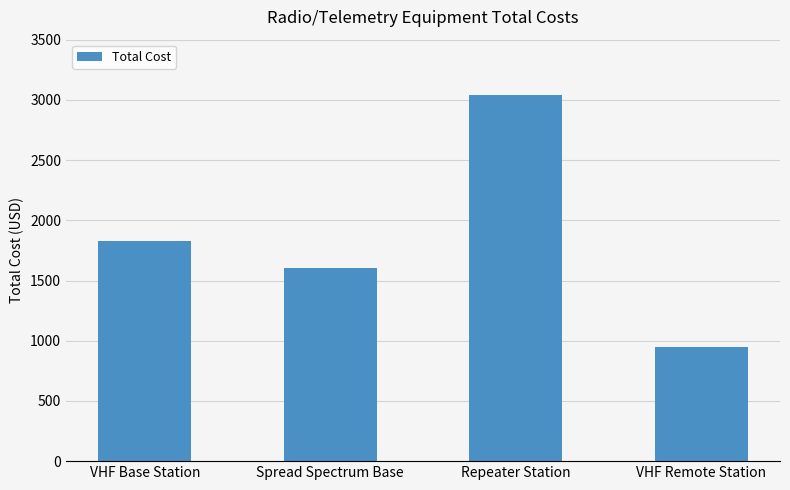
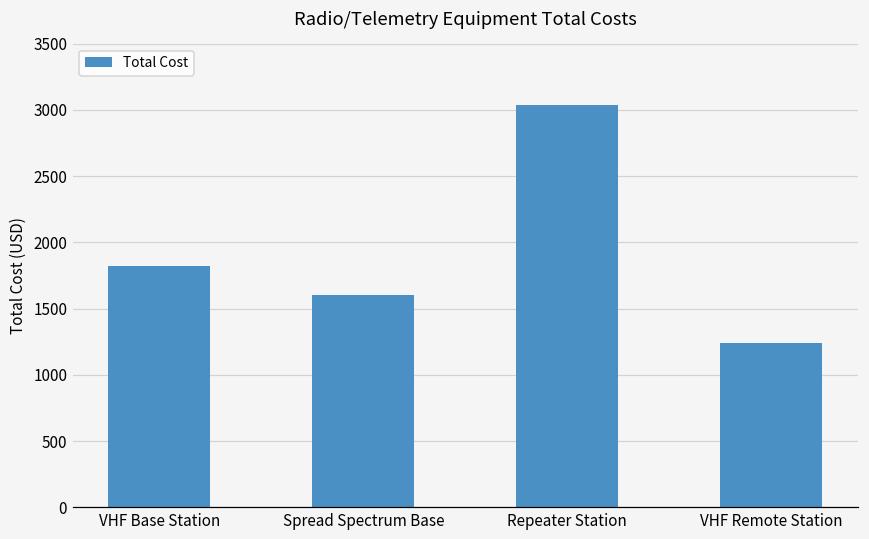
VHF Remote Station: 950 -> 1240
